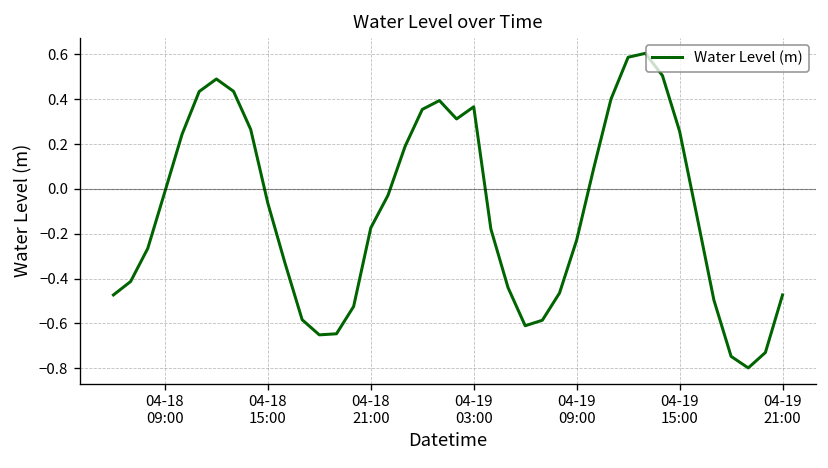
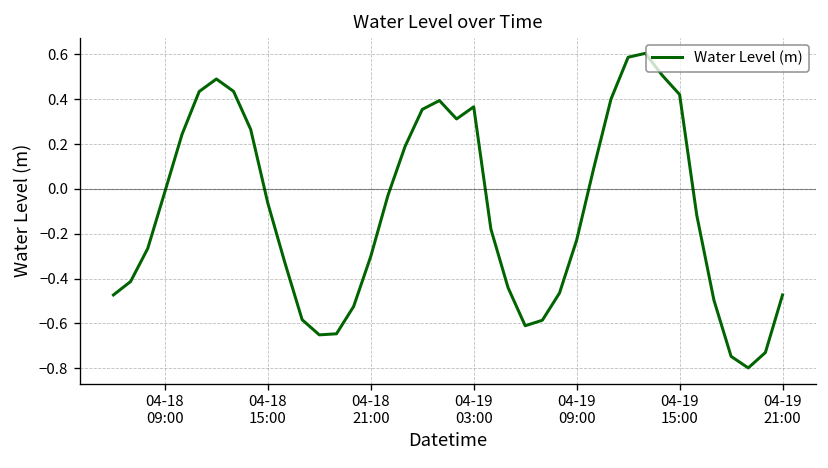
04-18 21:00: -0.17 -> -0.30
04-19 15:00: 0.26 -> 0.42
